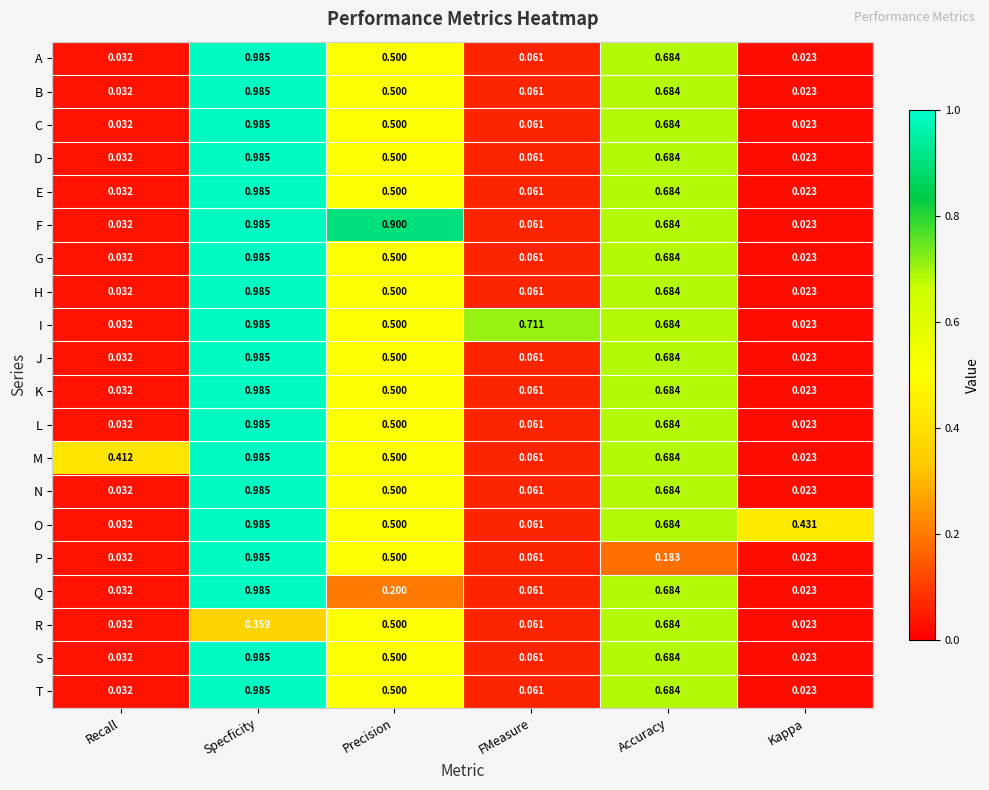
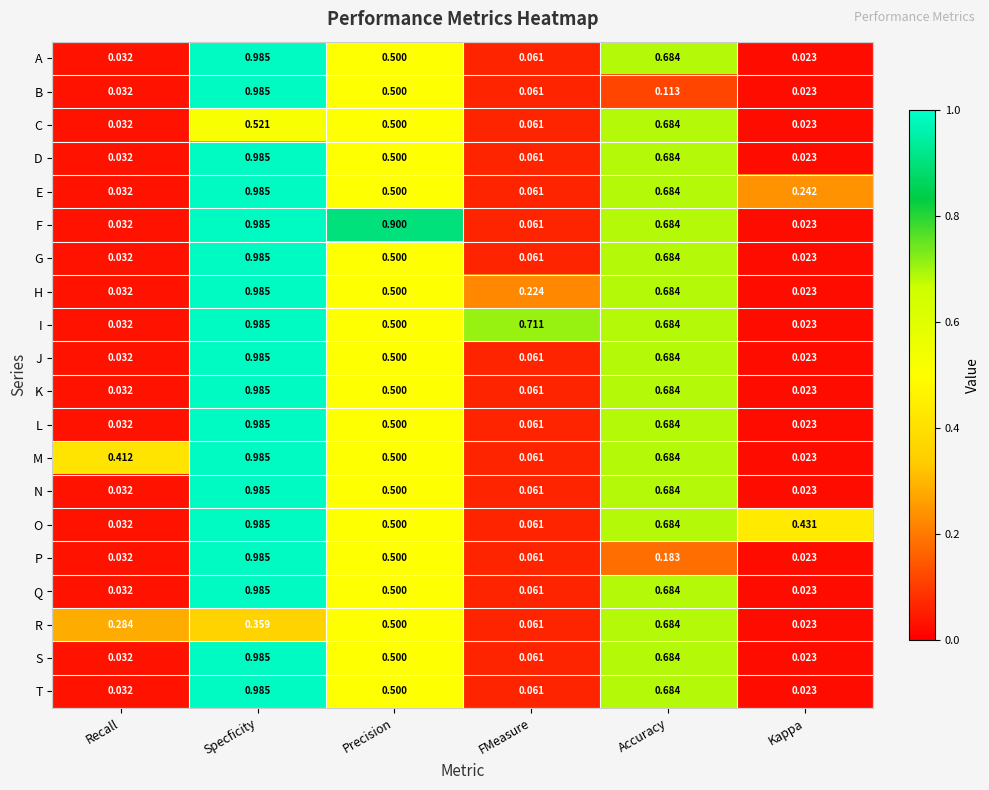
B, Accuracy: 0.684 -> 0.113
C, Specficity: 0.985 -> 0.521
E, Kappa: 0.023 -> 0.242
H, FMeasure: 0.061 -> 0.224
Q, Precision: 0.200 -> 0.500
R, Recall: 0.032 -> 0.284
